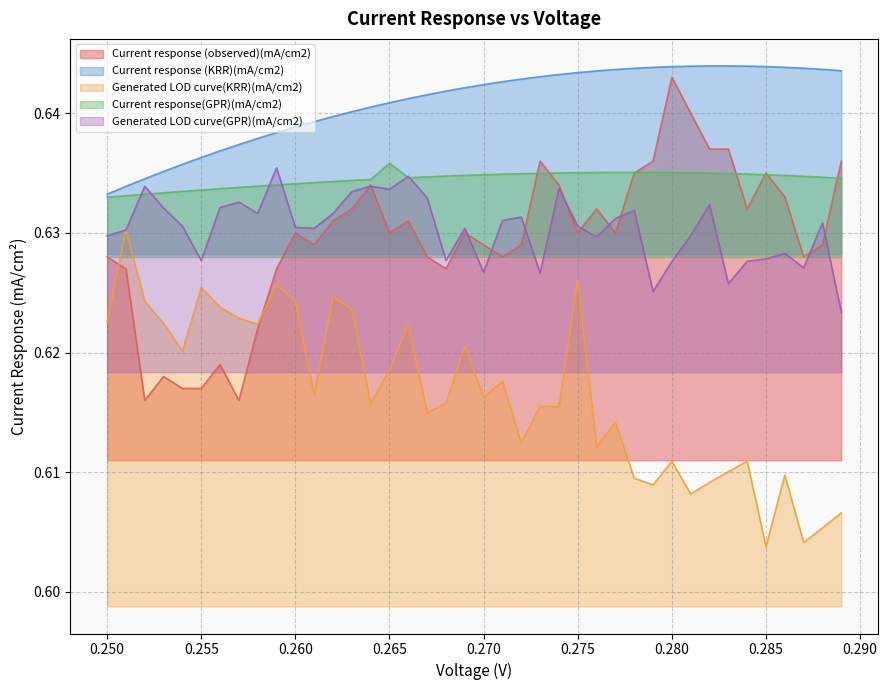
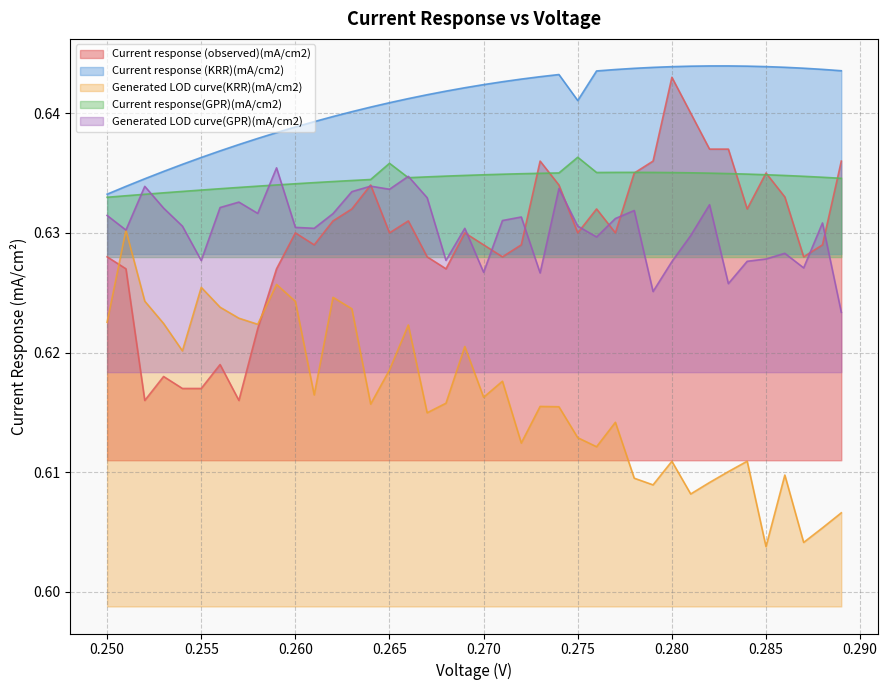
Generated LOD curve(GPR)(mA/cm2), 0.250: 0.6298 -> 0.6315
Current response (KRR)(mA/cm2), 0.275: 0.6434 -> 0.6411
Generated LOD curve(KRR)(mA/cm2), 0.275: 0.6260 -> 0.6129
Current response(GPR)(mA/cm2), 0.275: 0.6350 -> 0.6363
